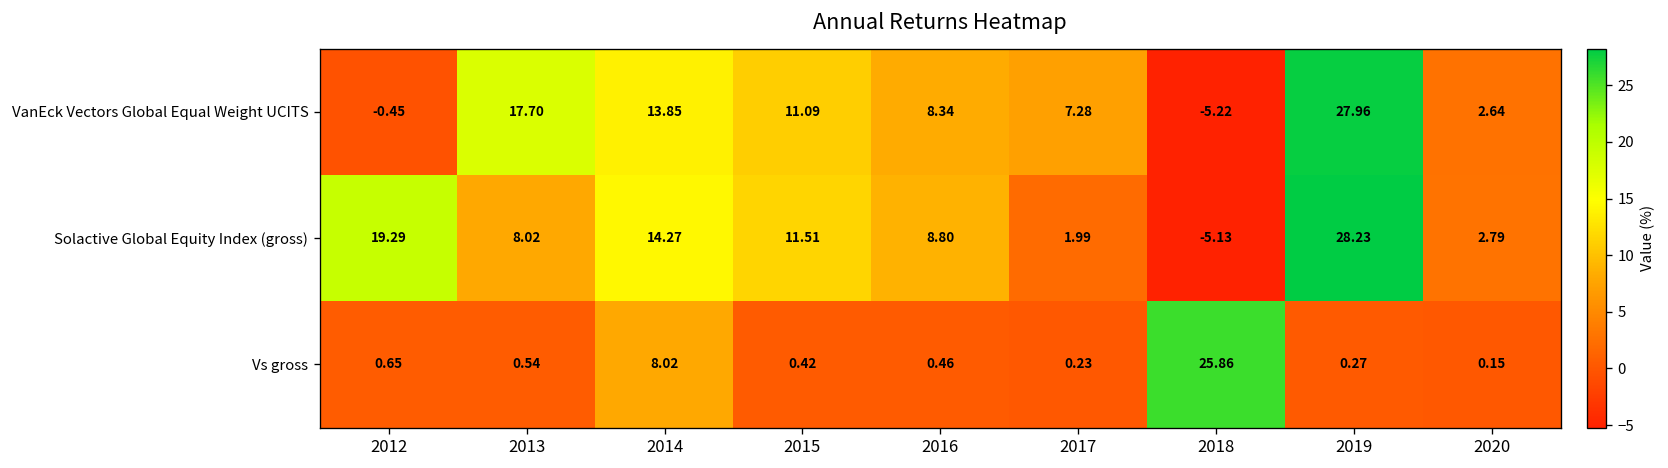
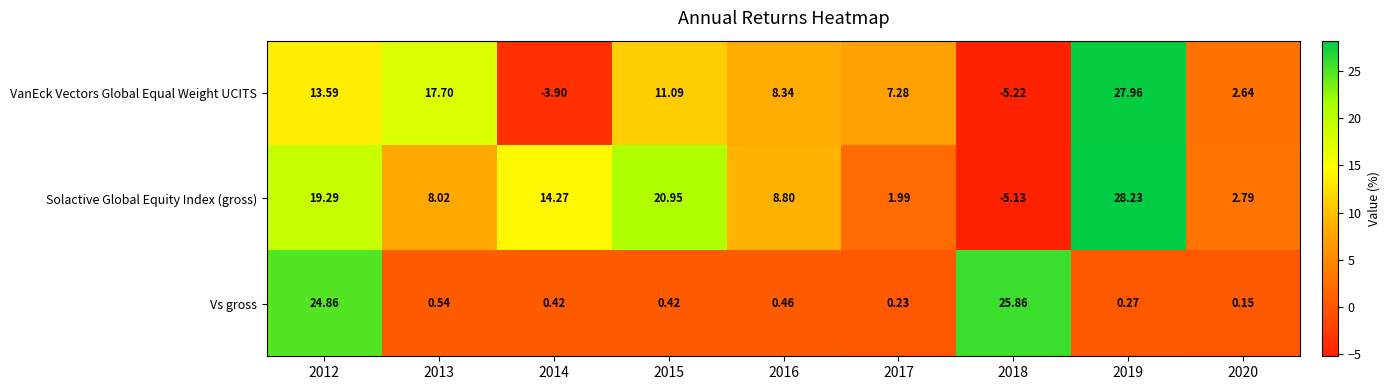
VanEck Vectors Global Equal Weight UCITS, 2012: -0.45 -> 13.59
VanEck Vectors Global Equal Weight UCITS, 2014: 13.85 -> -3.90
Solactive Global Equity Index (gross), 2015: 11.51 -> 20.95
Vs gross, 2012: 0.65 -> 24.86
Vs gross, 2014: 8.02 -> 0.42
